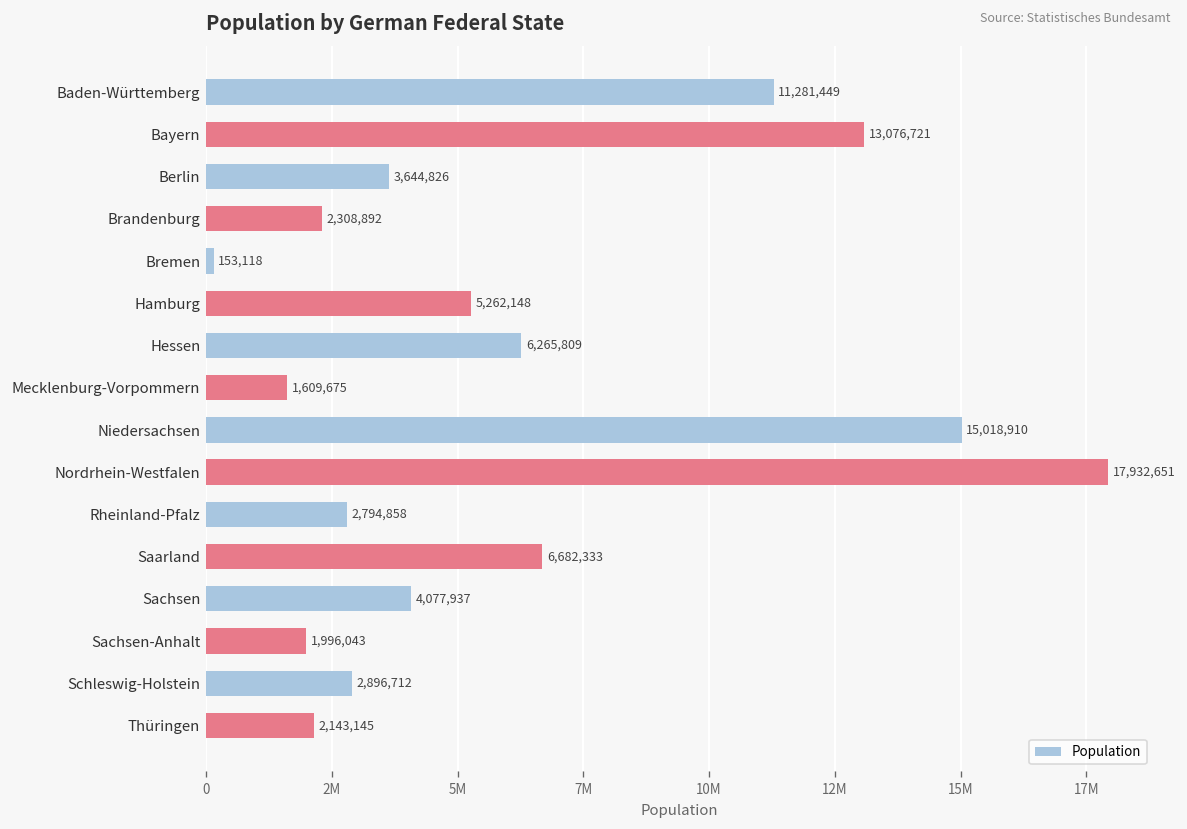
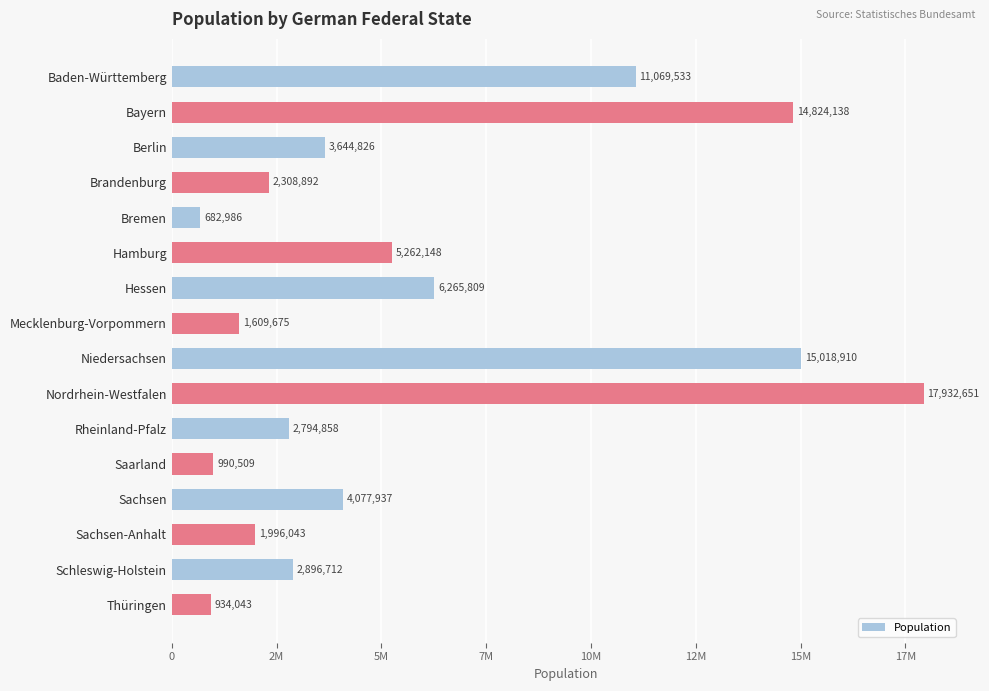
Baden-Württemberg: 11,281,449 -> 11,069,533
Bayern: 13,076,721 -> 14,824,138
Bremen: 153,118 -> 682,986
Saarland: 6,682,333 -> 990,509
Thüringen: 2,143,145 -> 934,043
